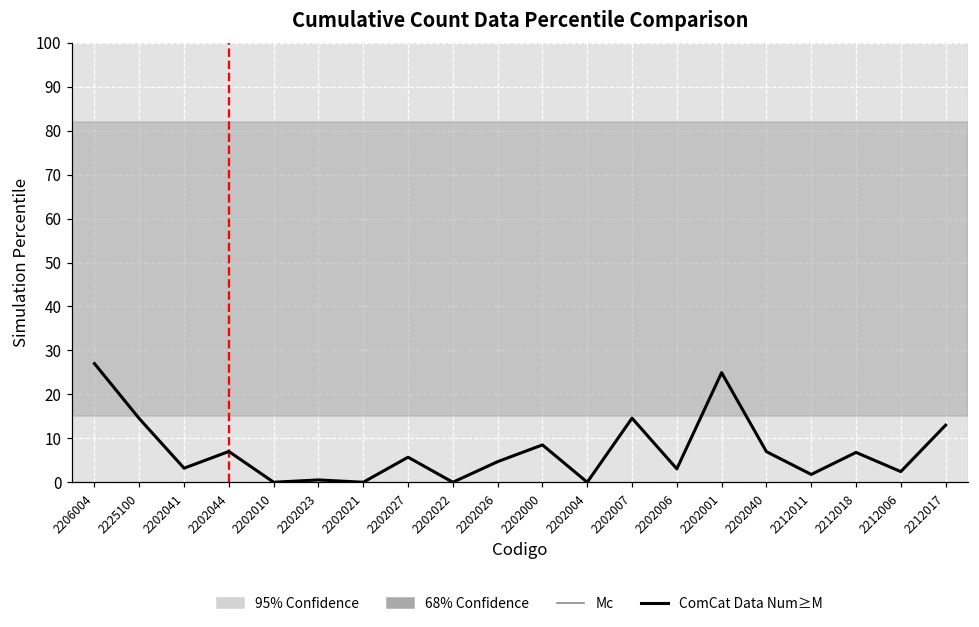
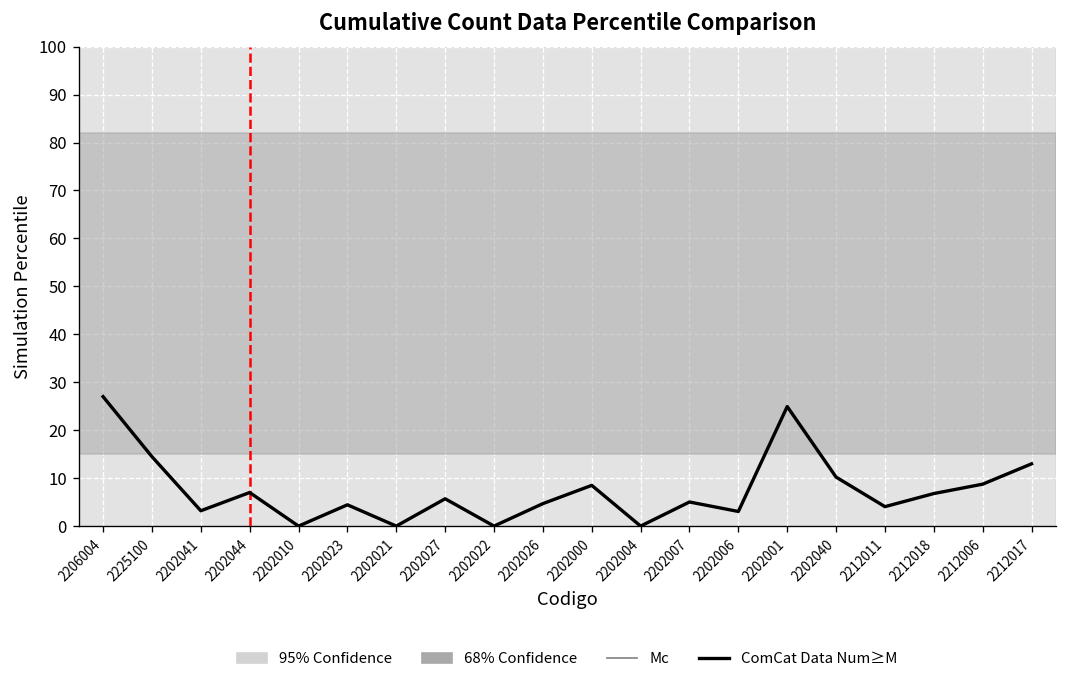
2202023: 1 -> 4
2202007: 15 -> 5
2202040: 7 -> 10
2212011: 2 -> 4
2212006: 2 -> 9
